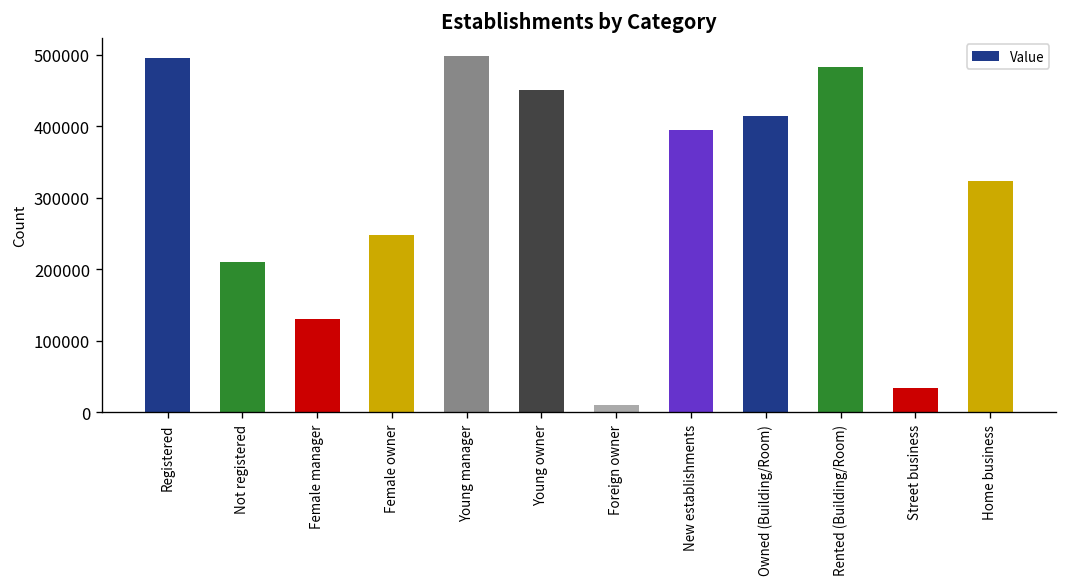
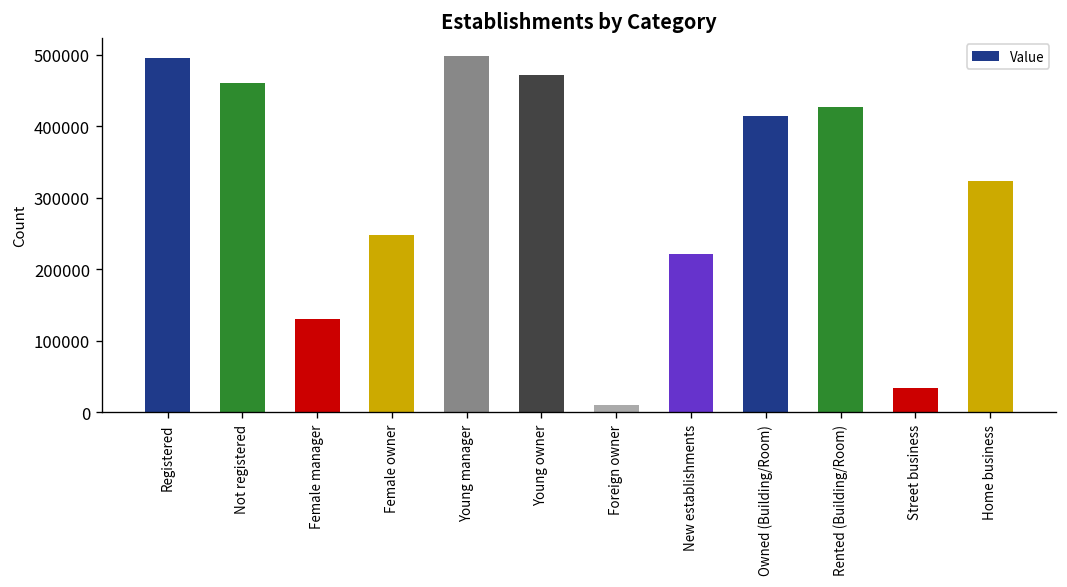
Not registered: 210000 -> 460000
Young owner: 450000 -> 470000
New establishments: 390000 -> 220000
Rented (Building/Room): 480000 -> 430000
